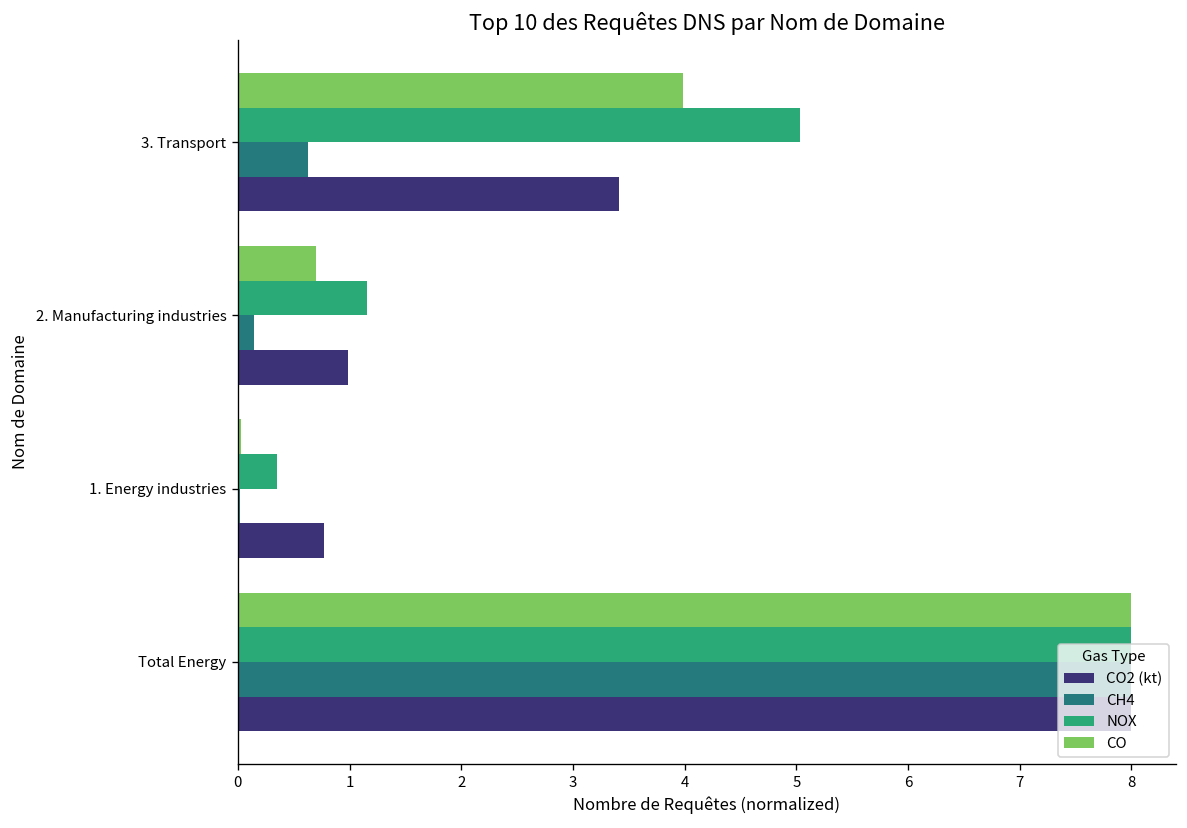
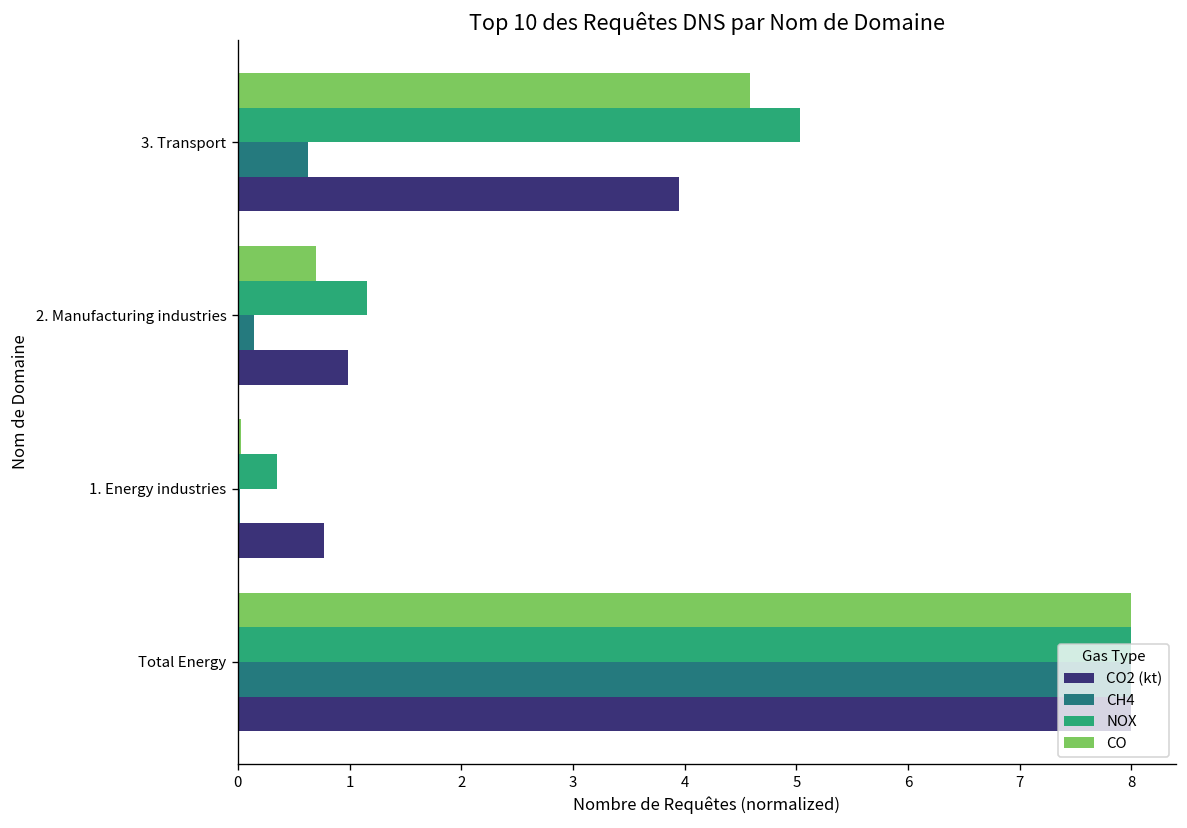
CO, 3. Transport: 4.0 -> 4.6
CO2 (kt), 3. Transport: 3.4 -> 4.0
